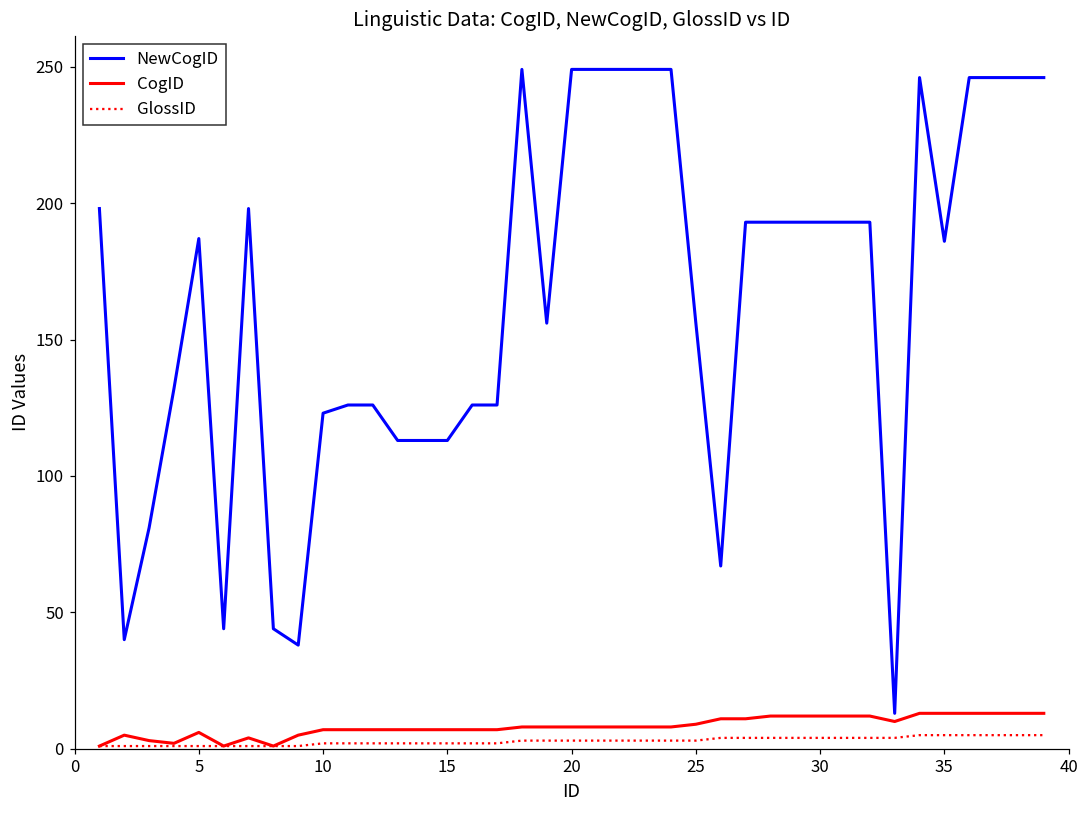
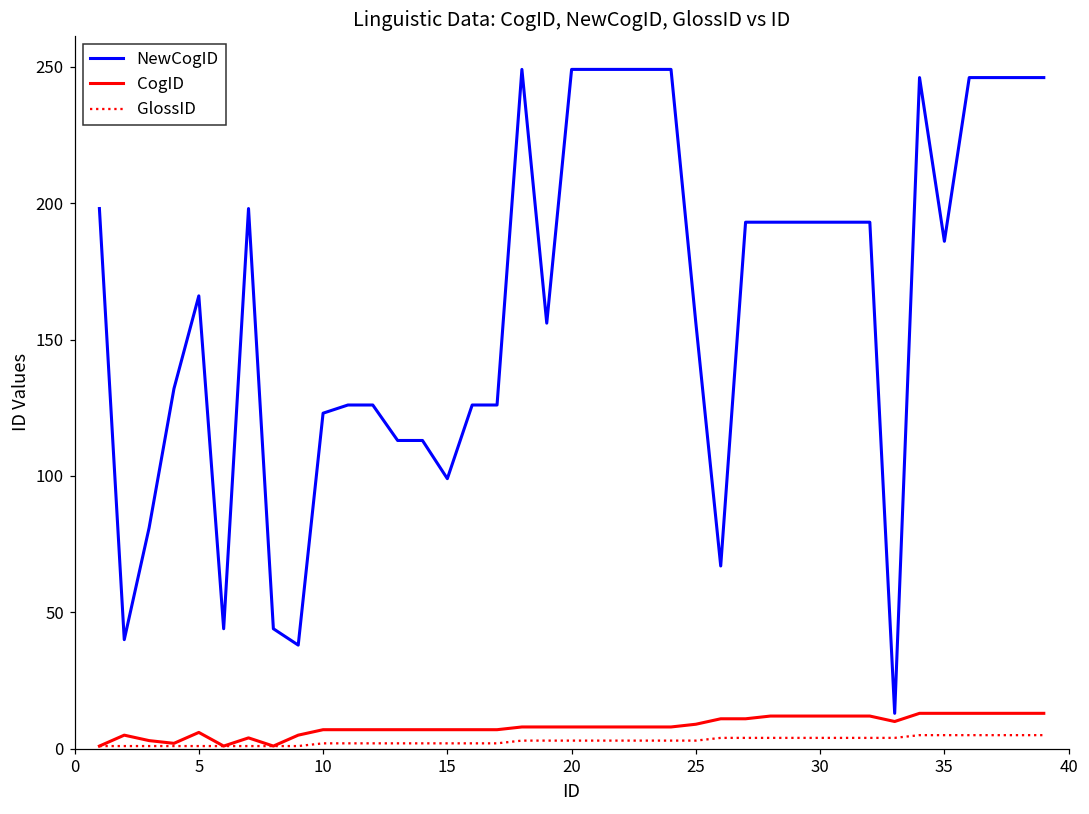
NewCogID, 5: 187 -> 166
NewCogID, 15: 113 -> 99
